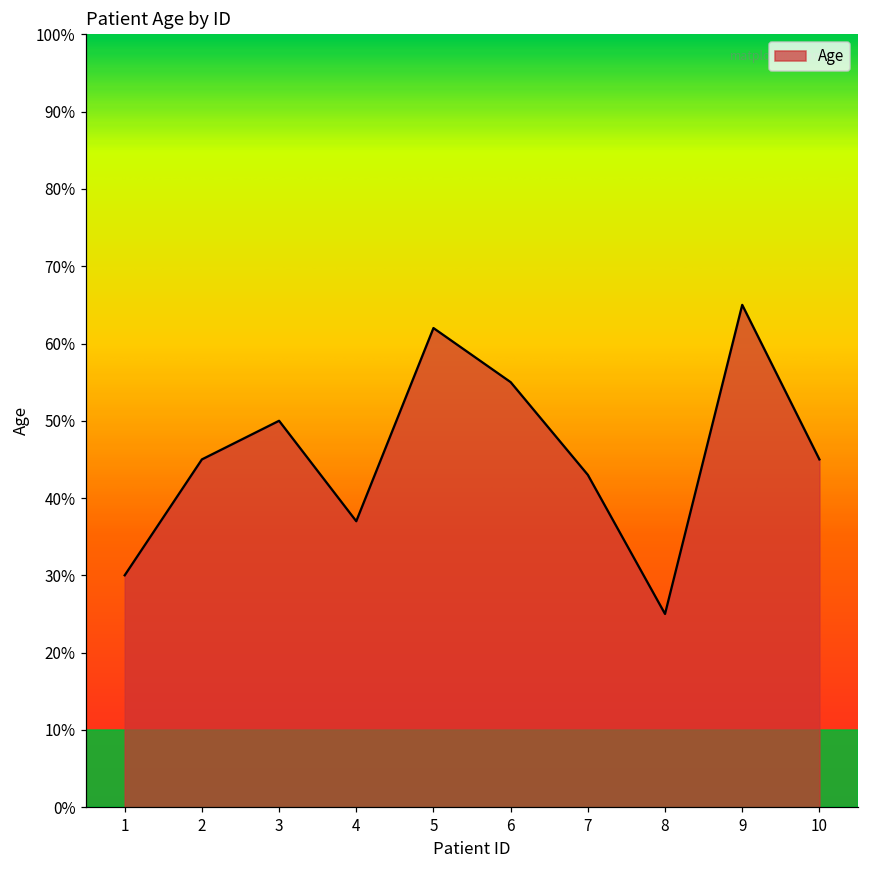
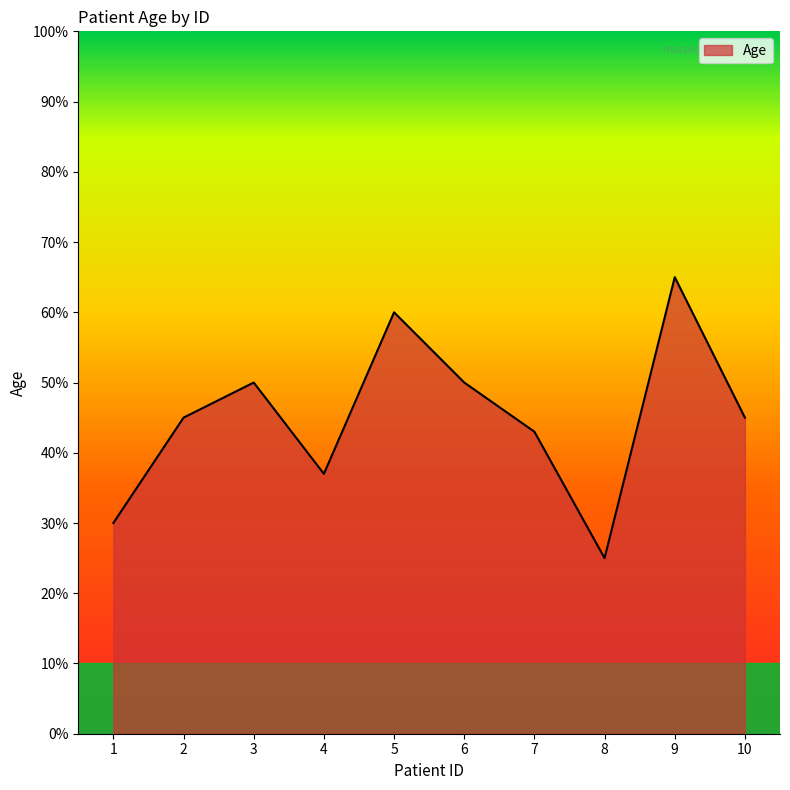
5: 62% -> 60%
6: 55% -> 50%
